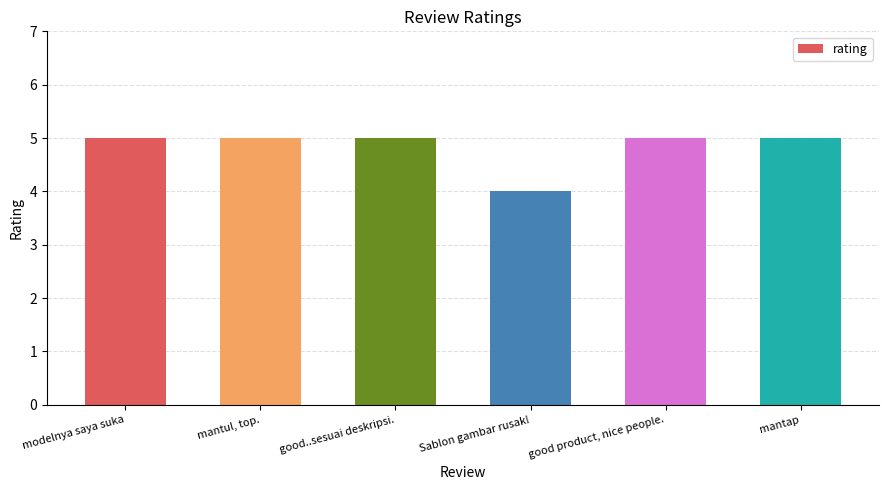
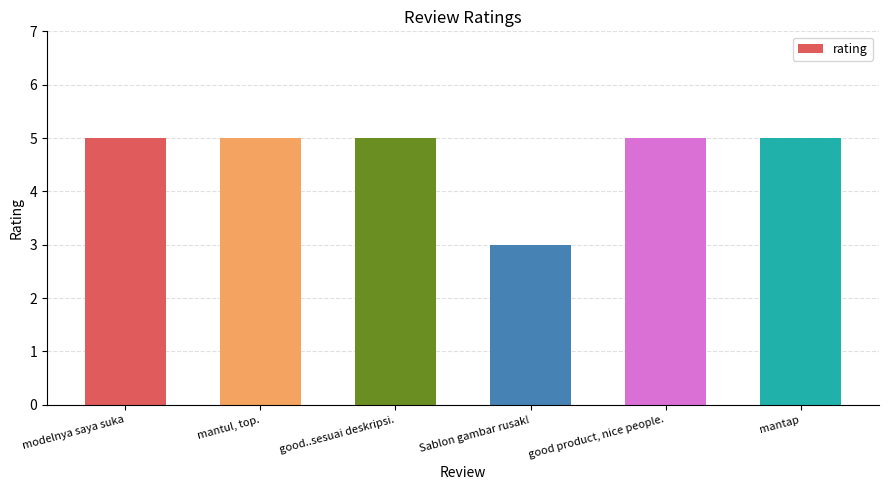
Sablon gambar rusak!: 4 -> 3
